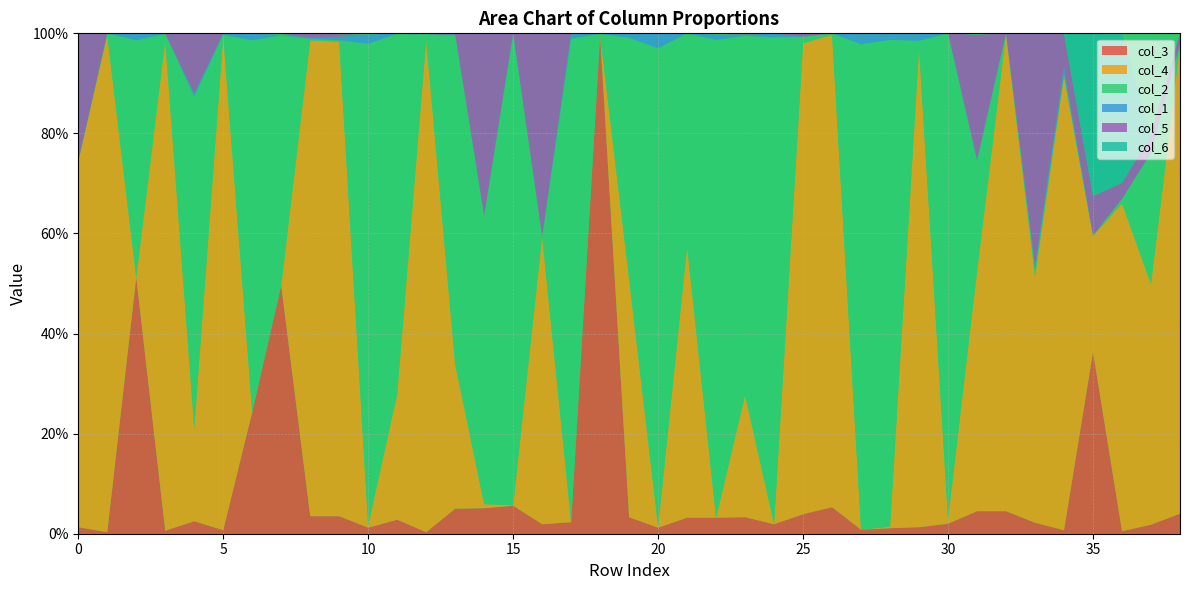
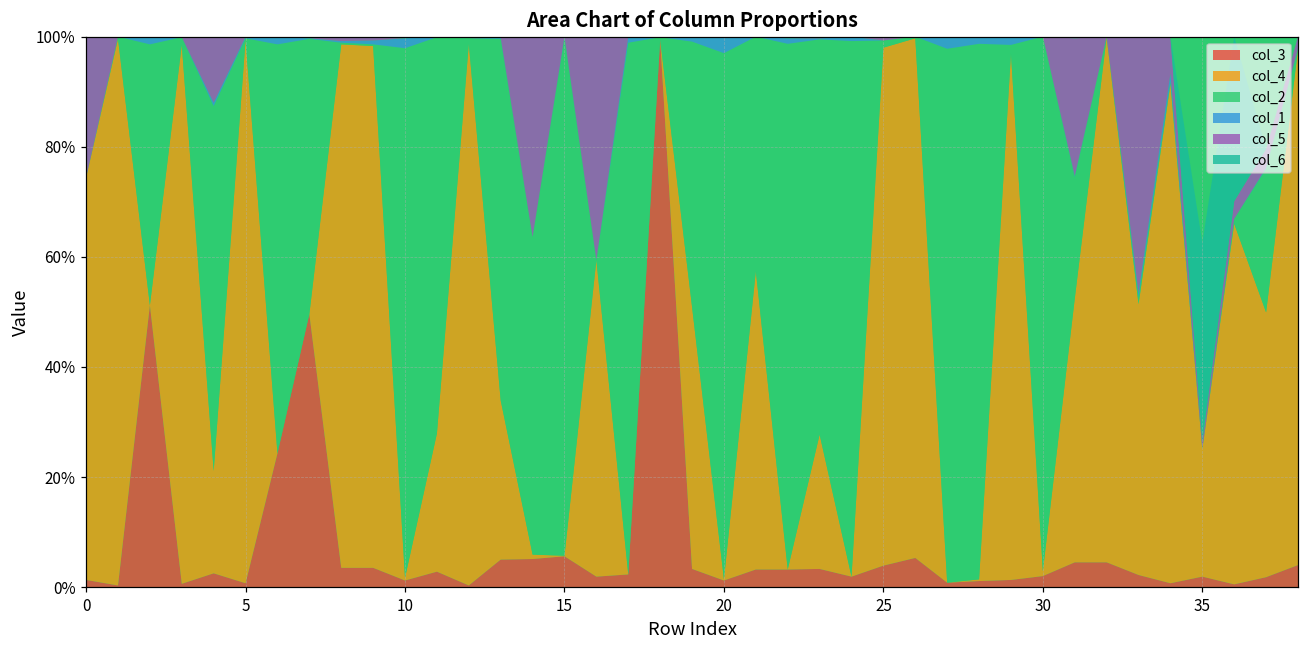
col_3, 35: 36% -> 2%
col_5, 35: 8% -> 1%
